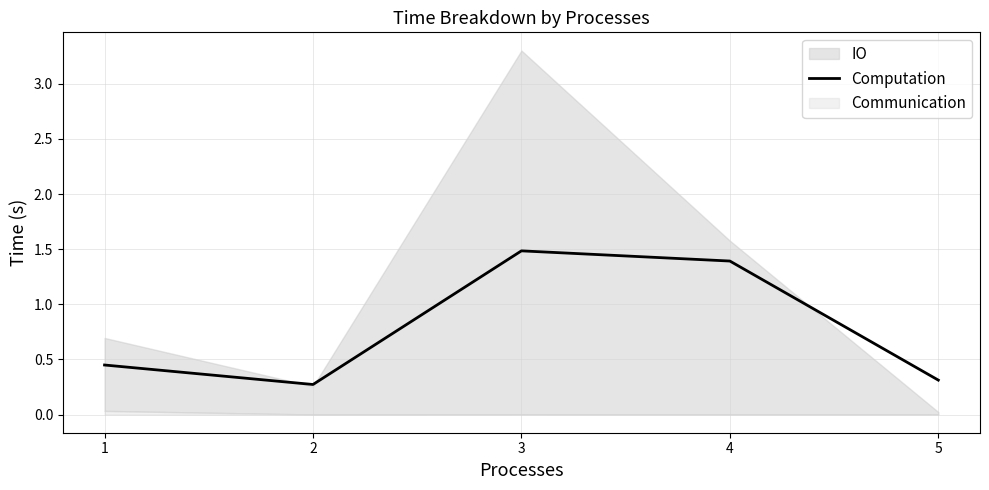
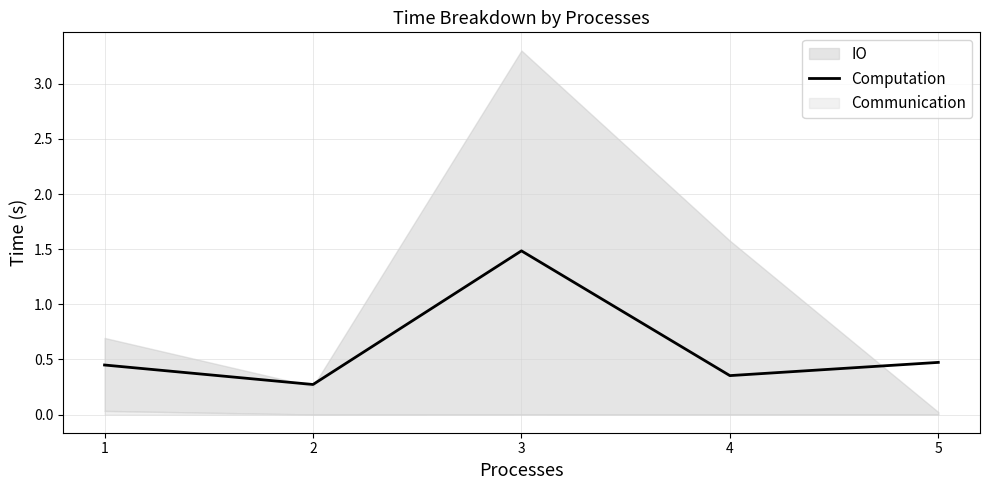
Computation, 4: 1.39 -> 0.35
Computation, 5: 0.31 -> 0.47
